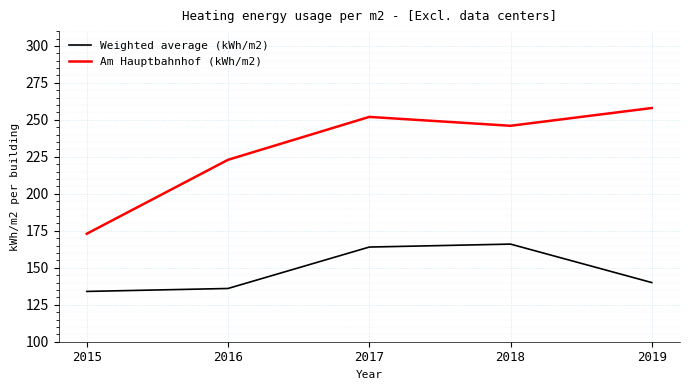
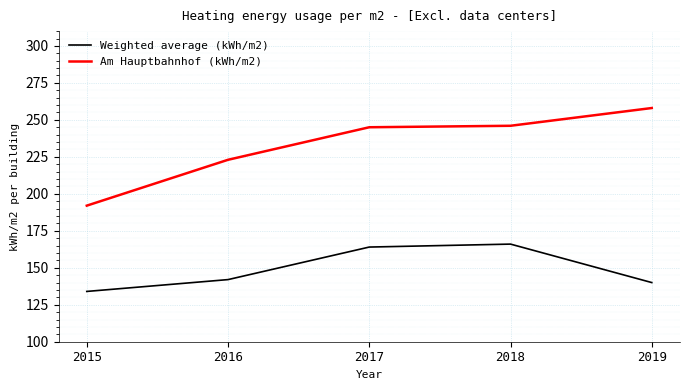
Am Hauptbahnhof (kWh/m2), 2015: 173 -> 192
Weighted average (kWh/m2), 2016: 136 -> 142
Am Hauptbahnhof (kWh/m2), 2017: 252 -> 245
